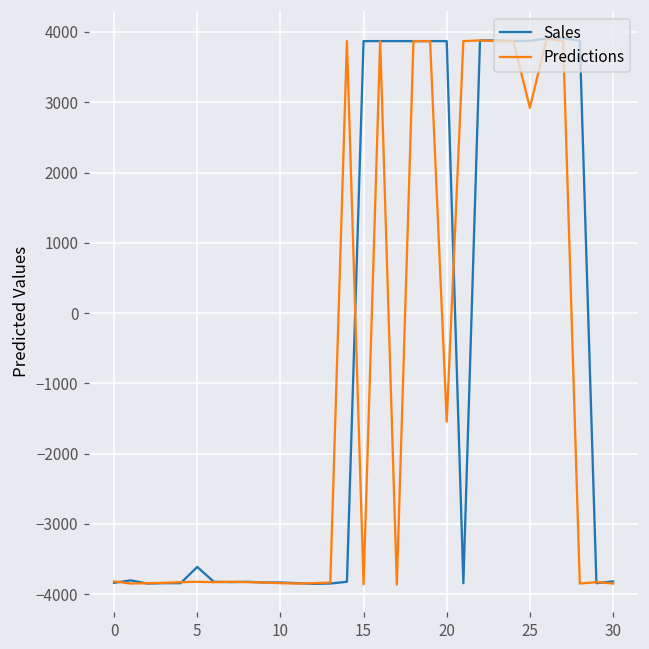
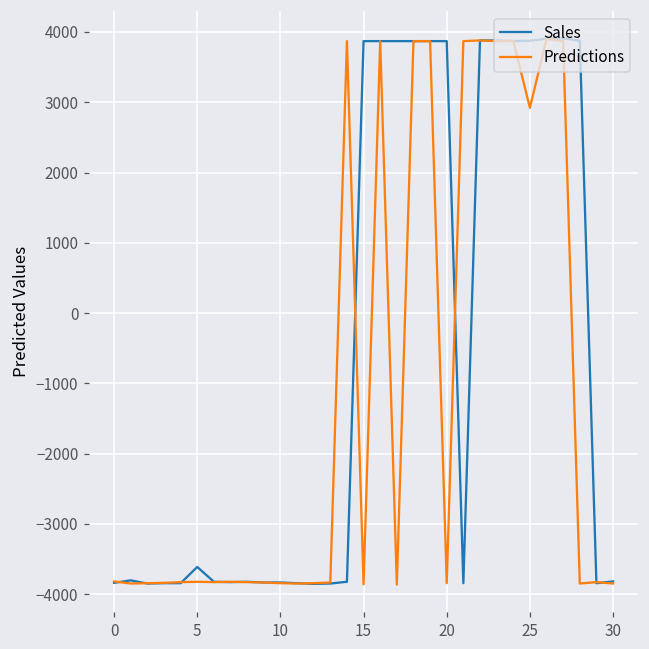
Predictions, 20: -1500 -> -3800
